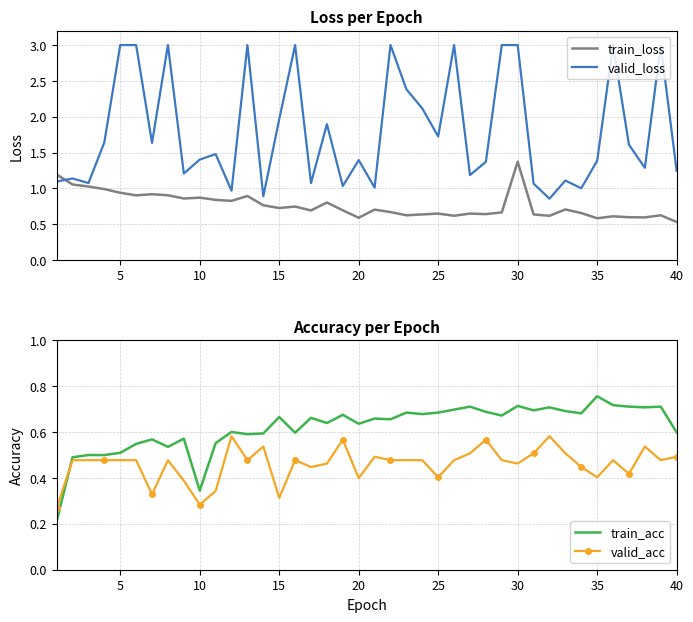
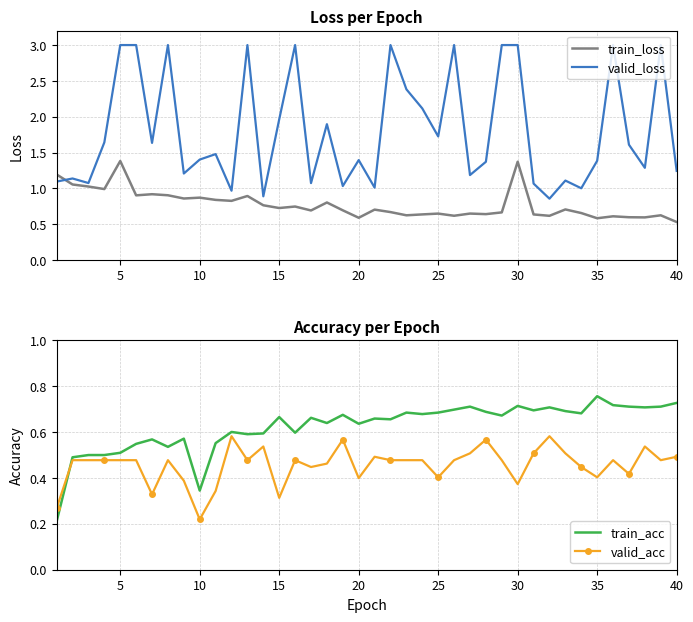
Loss per Epoch, train_loss, 5: 0.9 -> 1.4
Accuracy per Epoch, valid_acc, 10: 0.28 -> 0.22
Accuracy per Epoch, valid_acc, 30: 0.46 -> 0.37
Accuracy per Epoch, train_acc, 40: 0.60 -> 0.73
